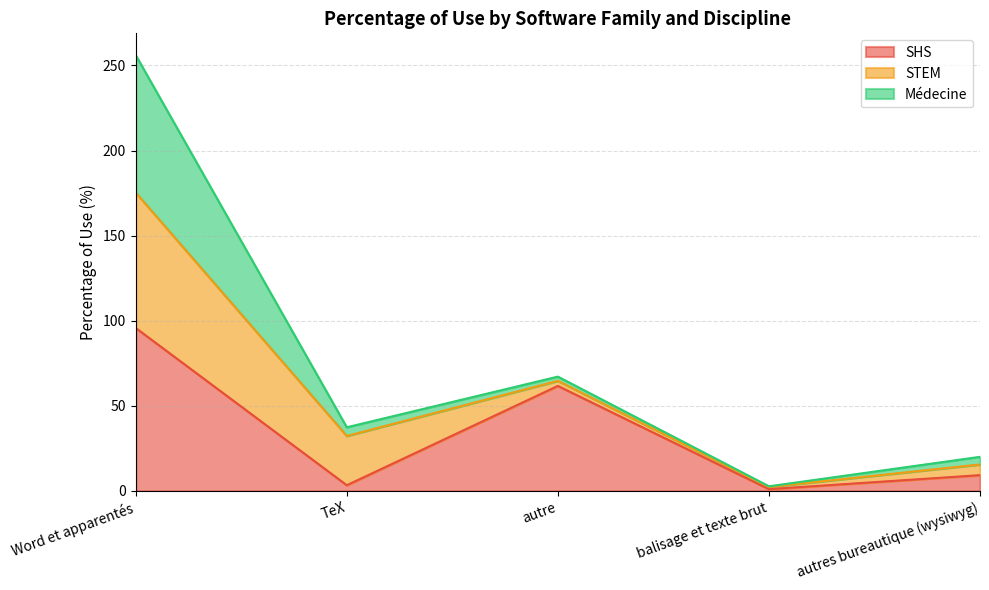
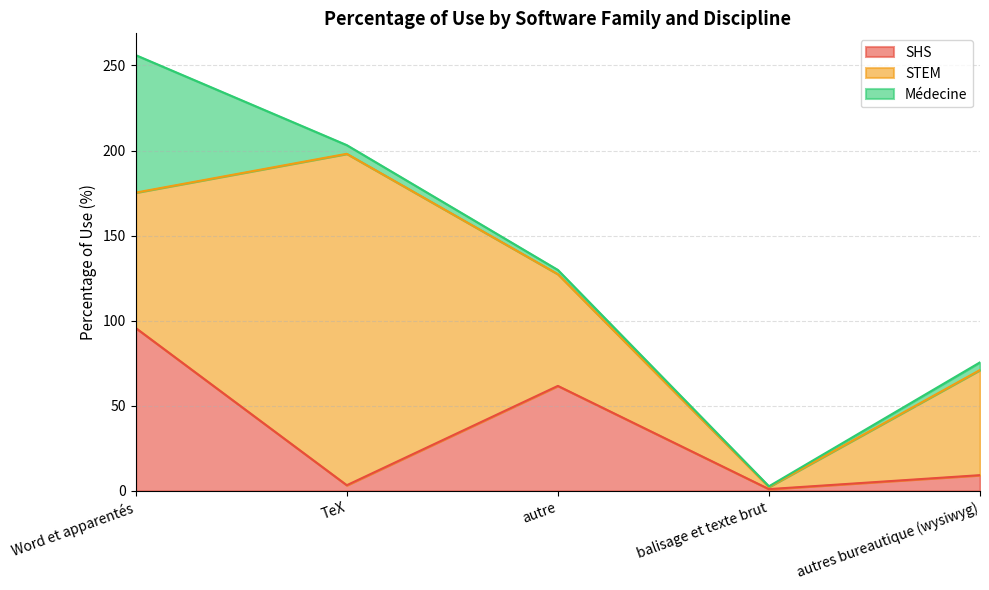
STEM, TeX: 29 -> 195
STEM, autre: 3 -> 66
STEM, autres bureautique (wysiwyg): 6 -> 62
